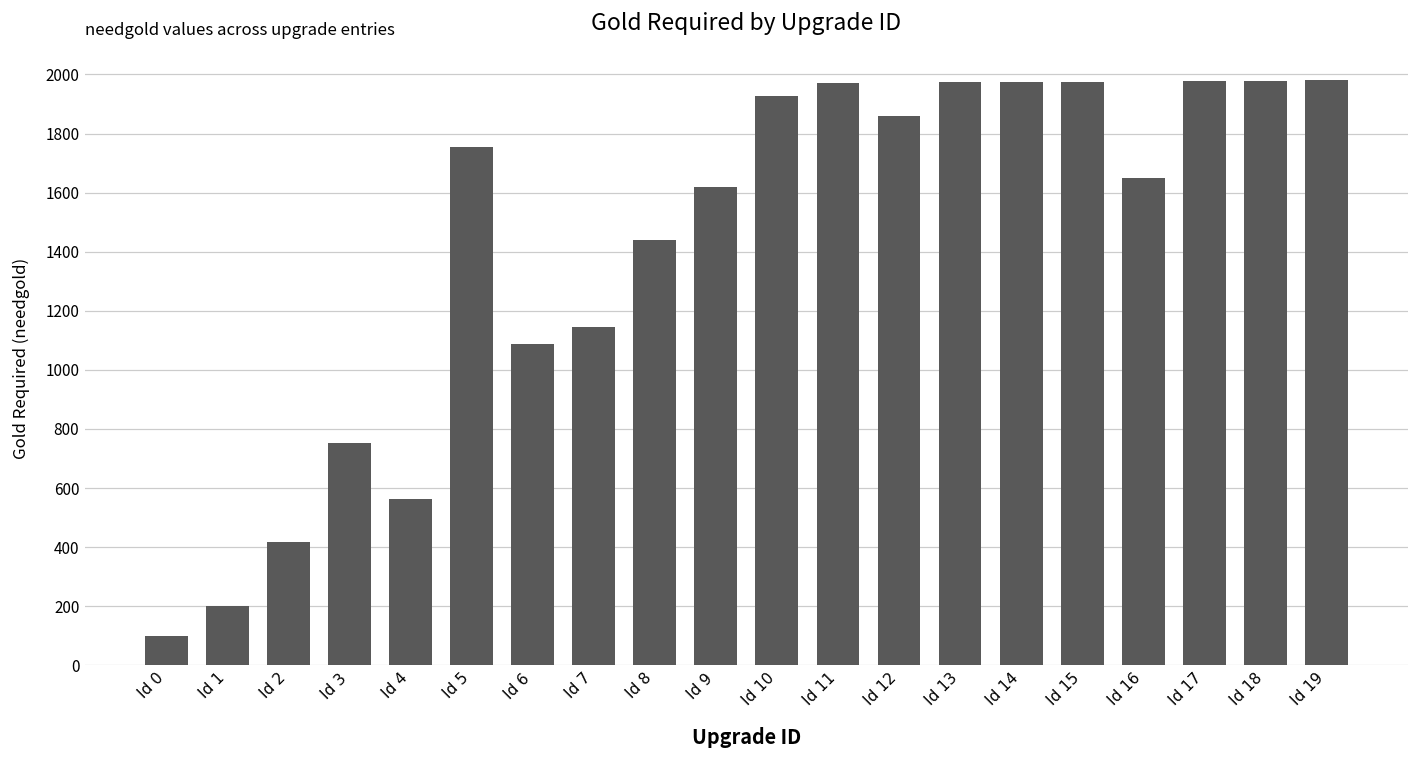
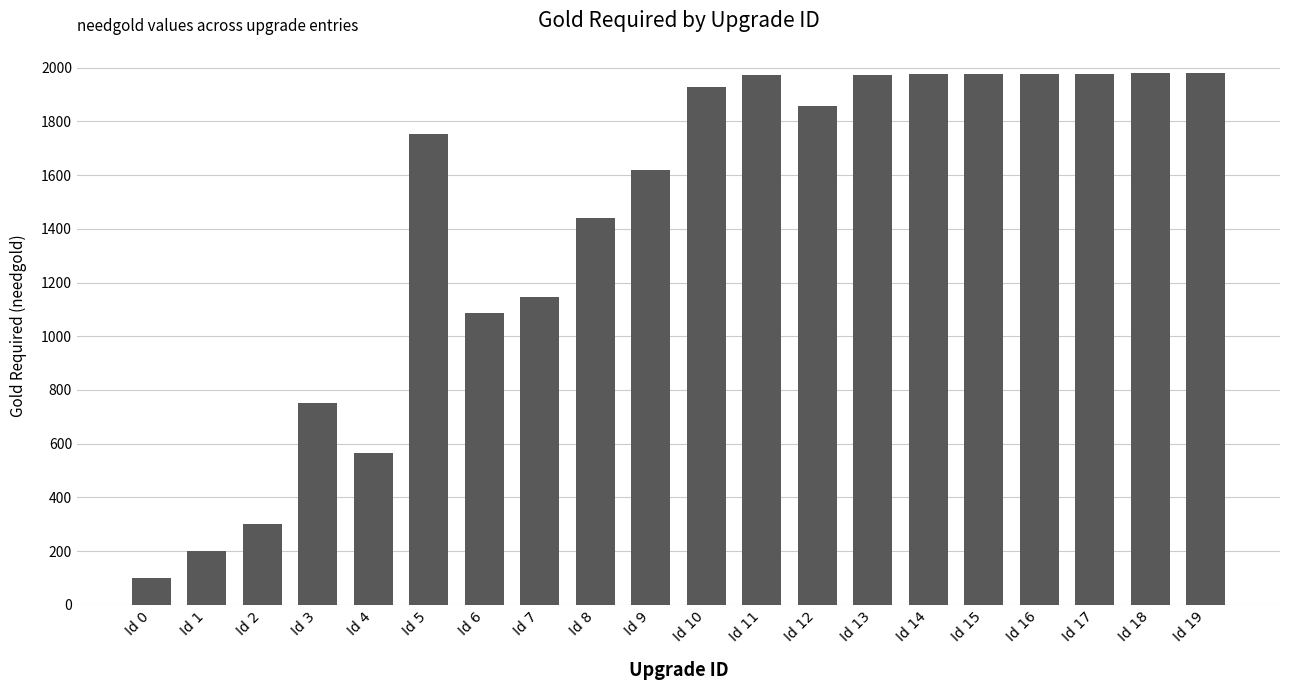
Id 2: 420 -> 300
Id 16: 1650 -> 1980
